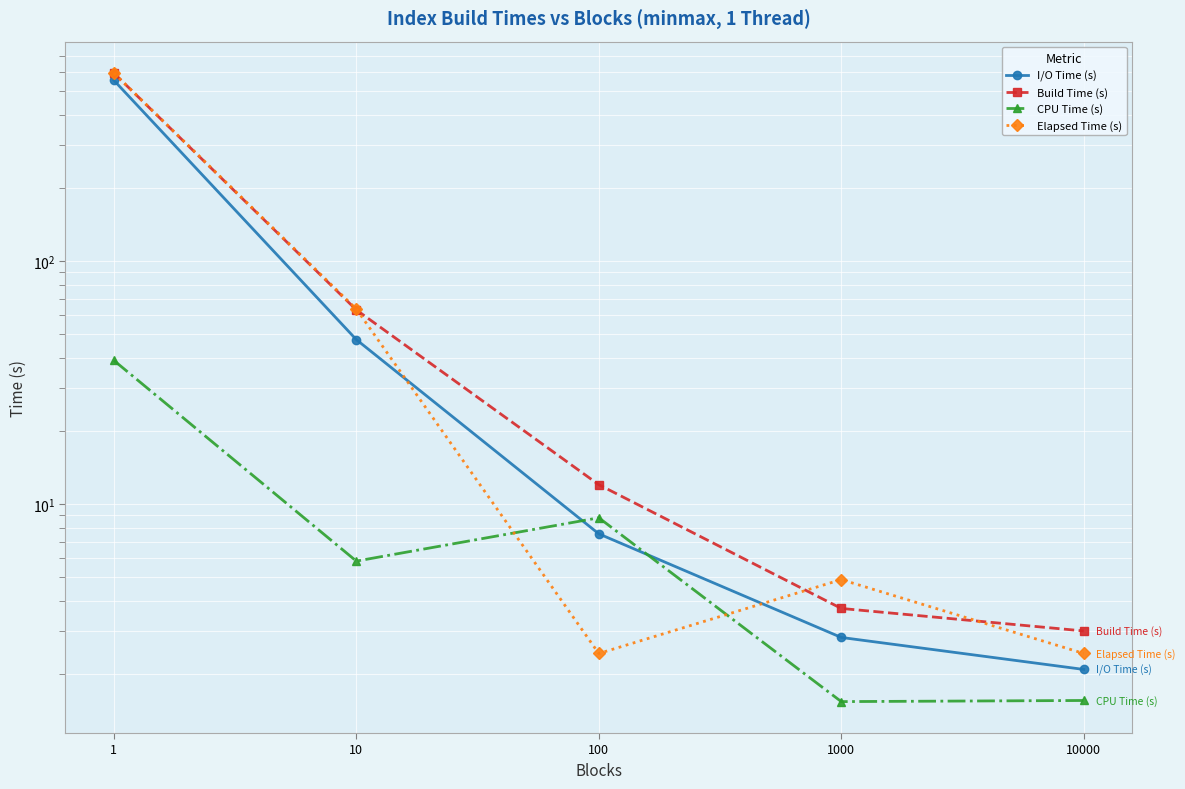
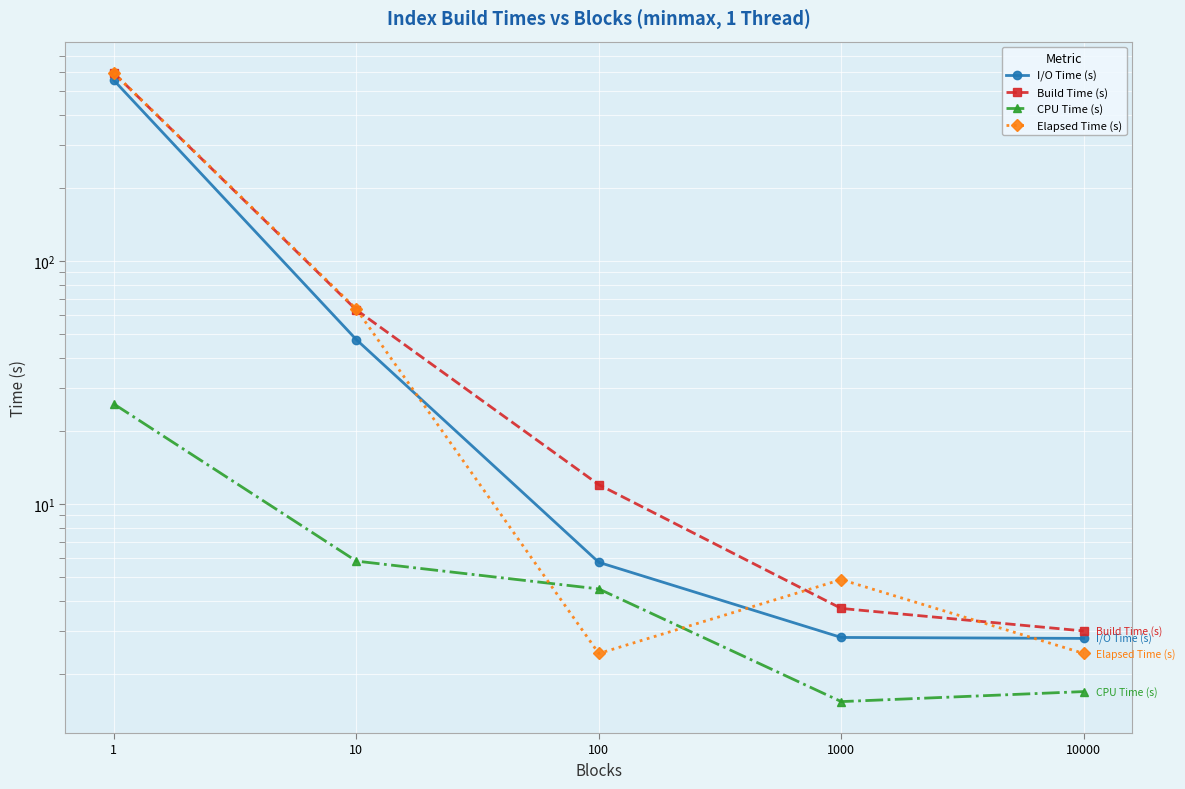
CPU Time (s), 1: 39 -> 26
I/O Time (s), 100: 7.5 -> 5.8
CPU Time (s), 100: 8.8 -> 4.5
I/O Time (s), 10000: 2.1 -> 2.8
CPU Time (s), 10000: 1.6 -> 1.7
